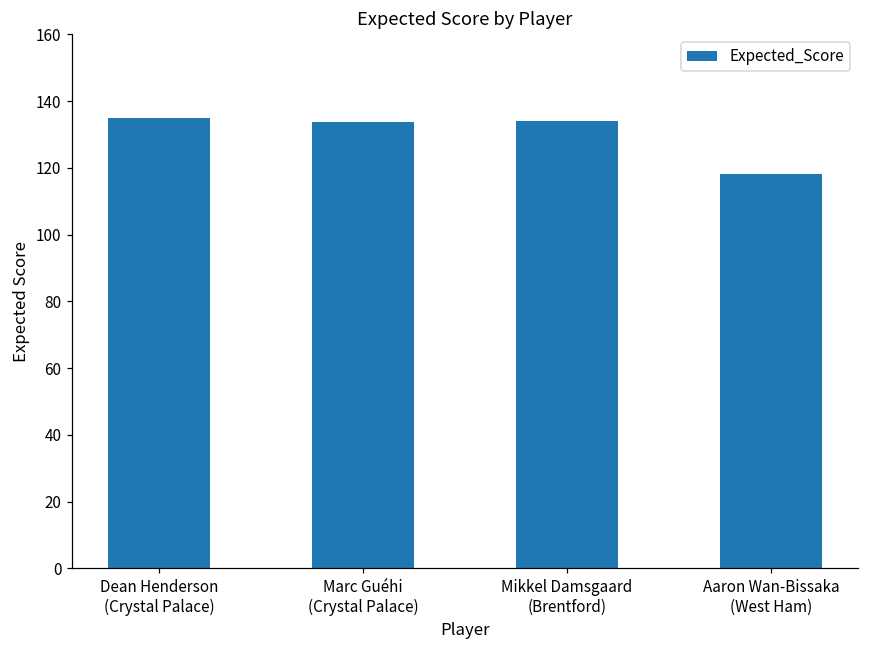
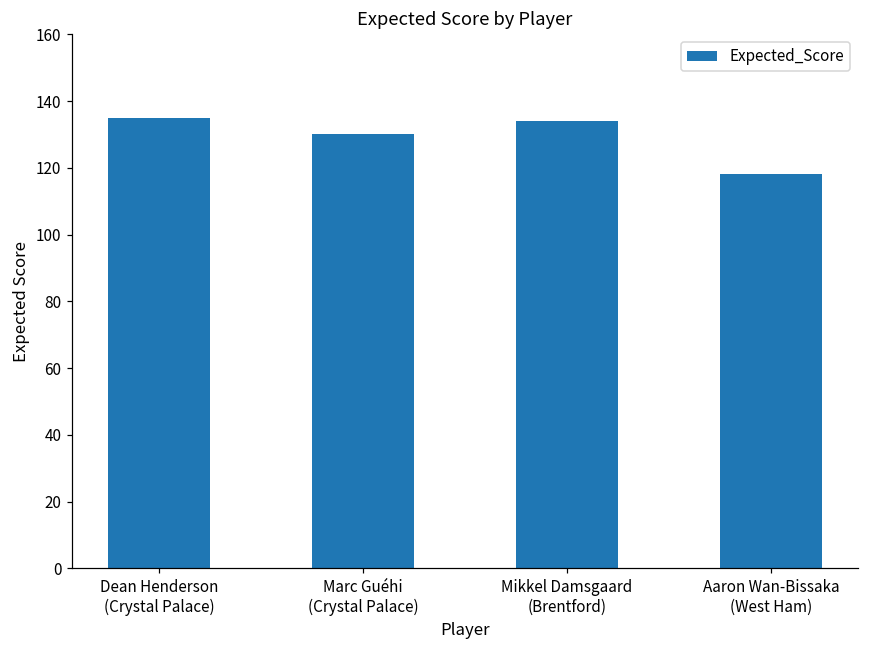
Marc Guéhi (Crystal Palace): 134 -> 130
